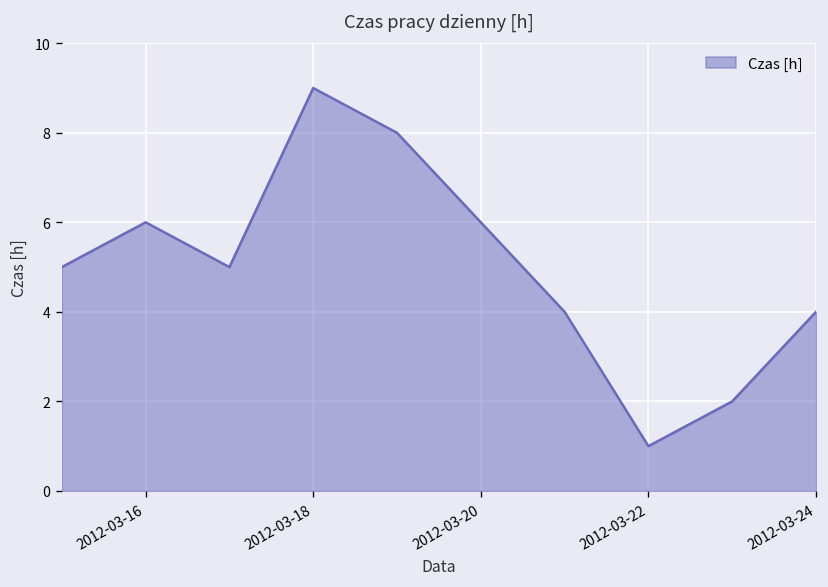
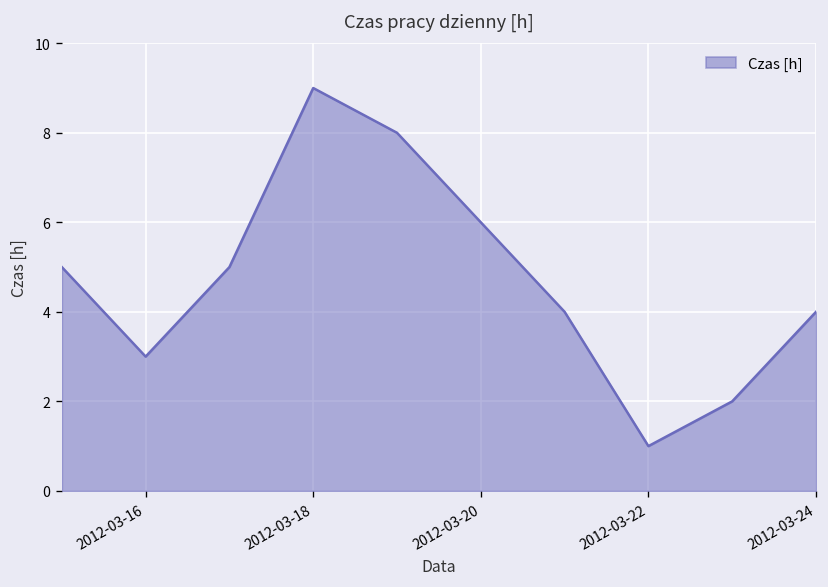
2012-03-16: 6 -> 3
